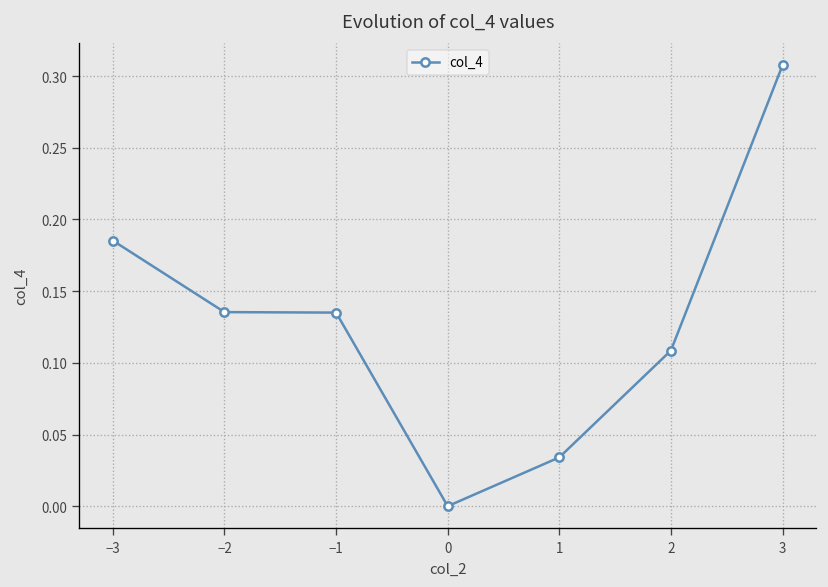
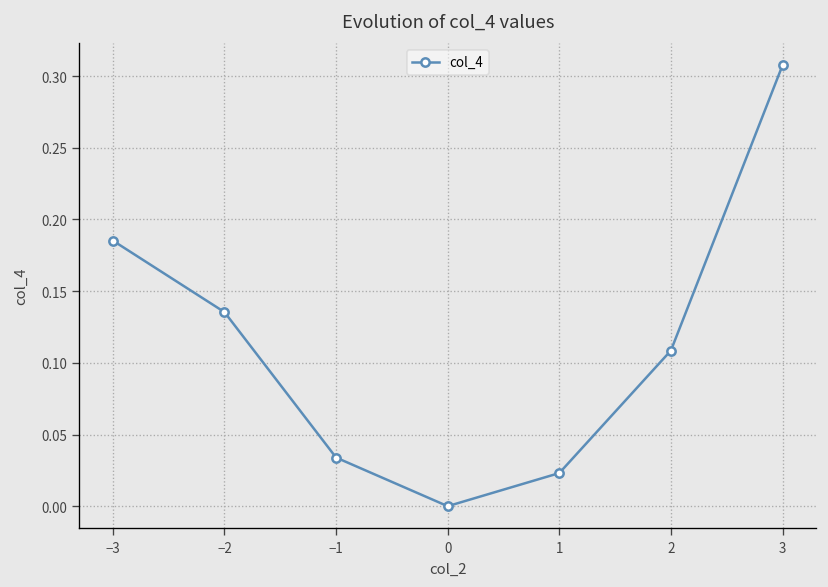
−1: 0.135 -> 0.034
1: 0.034 -> 0.023
